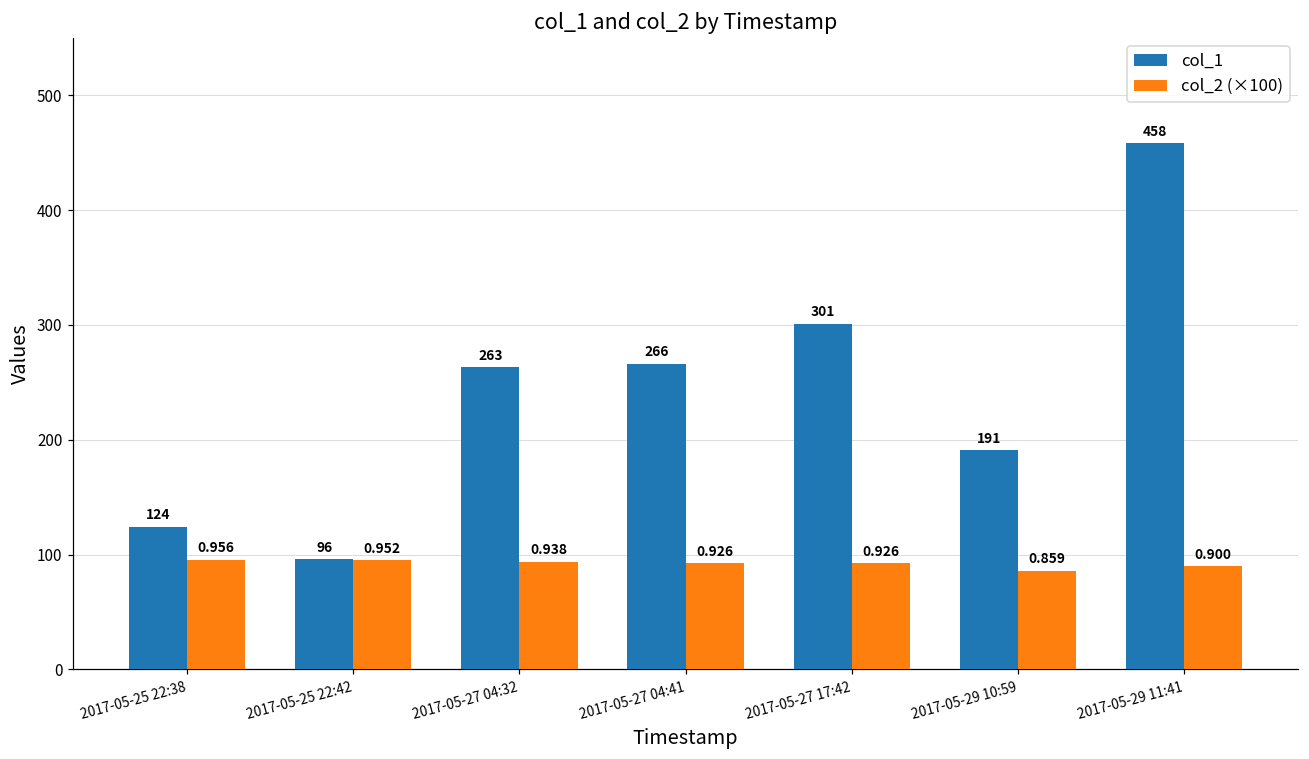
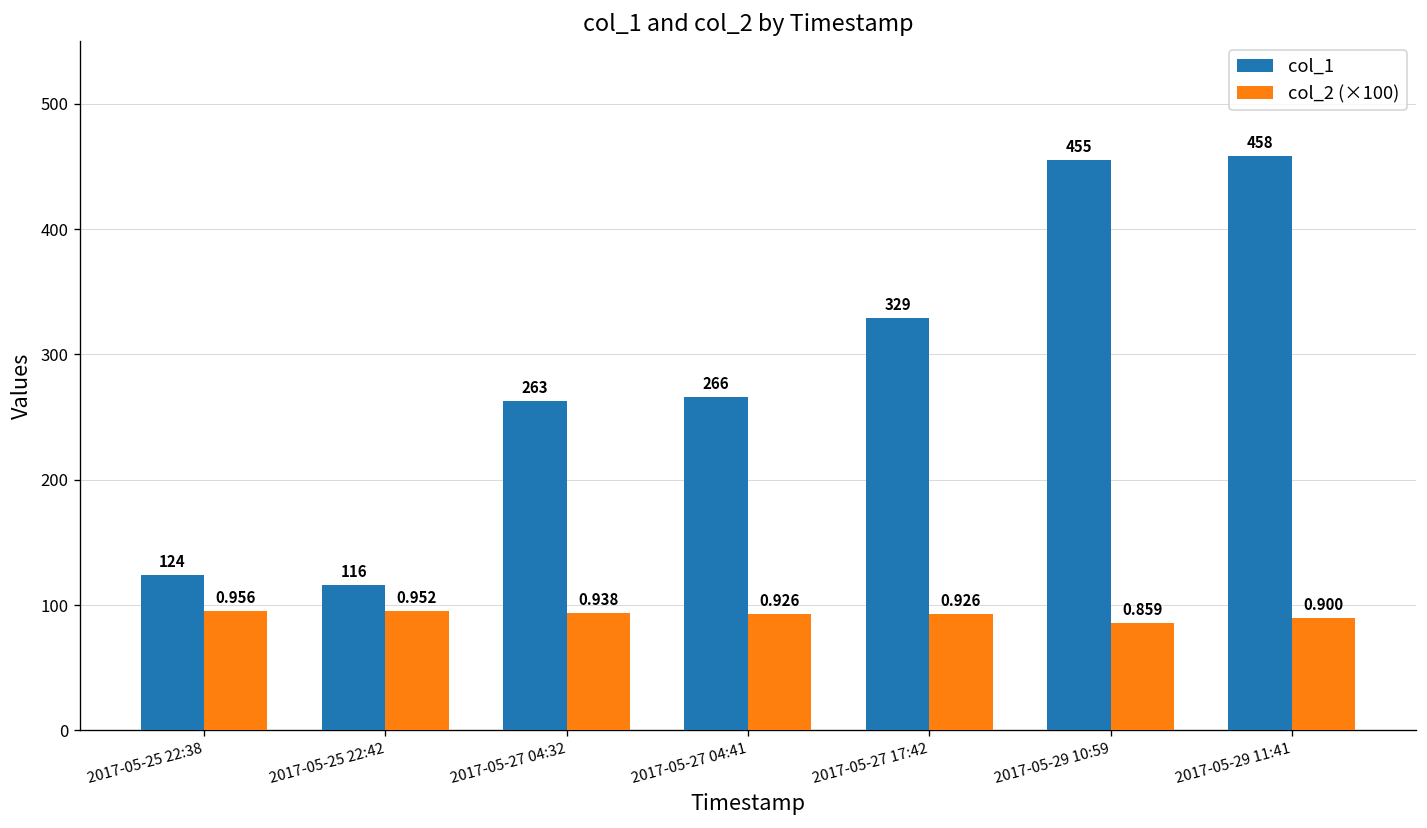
col_1, 2017-05-25 22:42: 96 -> 116
col_1, 2017-05-27 17:42: 301 -> 329
col_1, 2017-05-29 10:59: 191 -> 455
